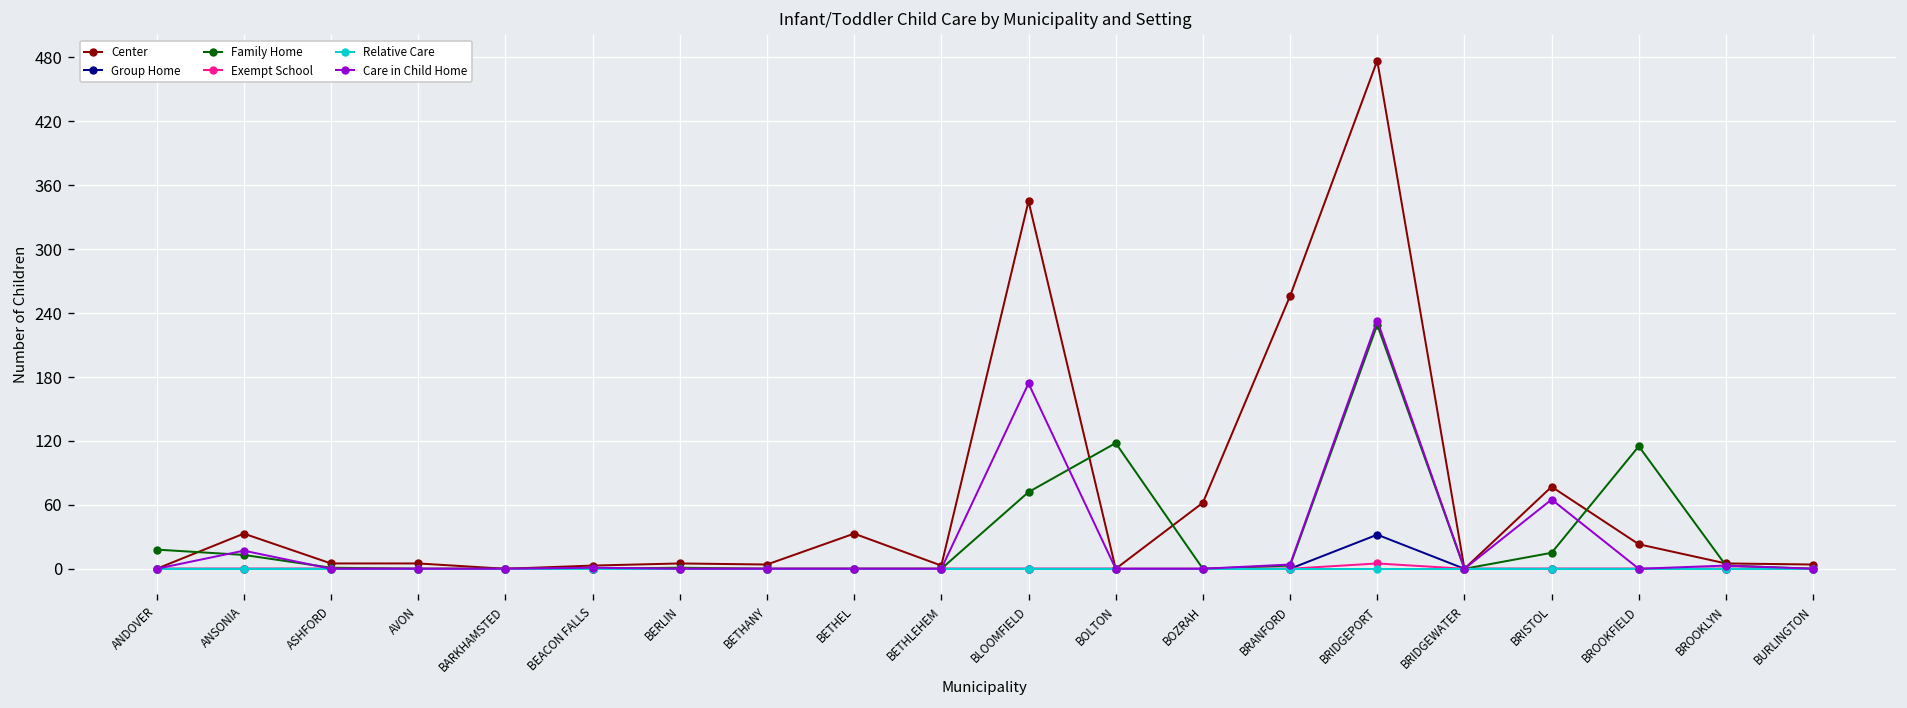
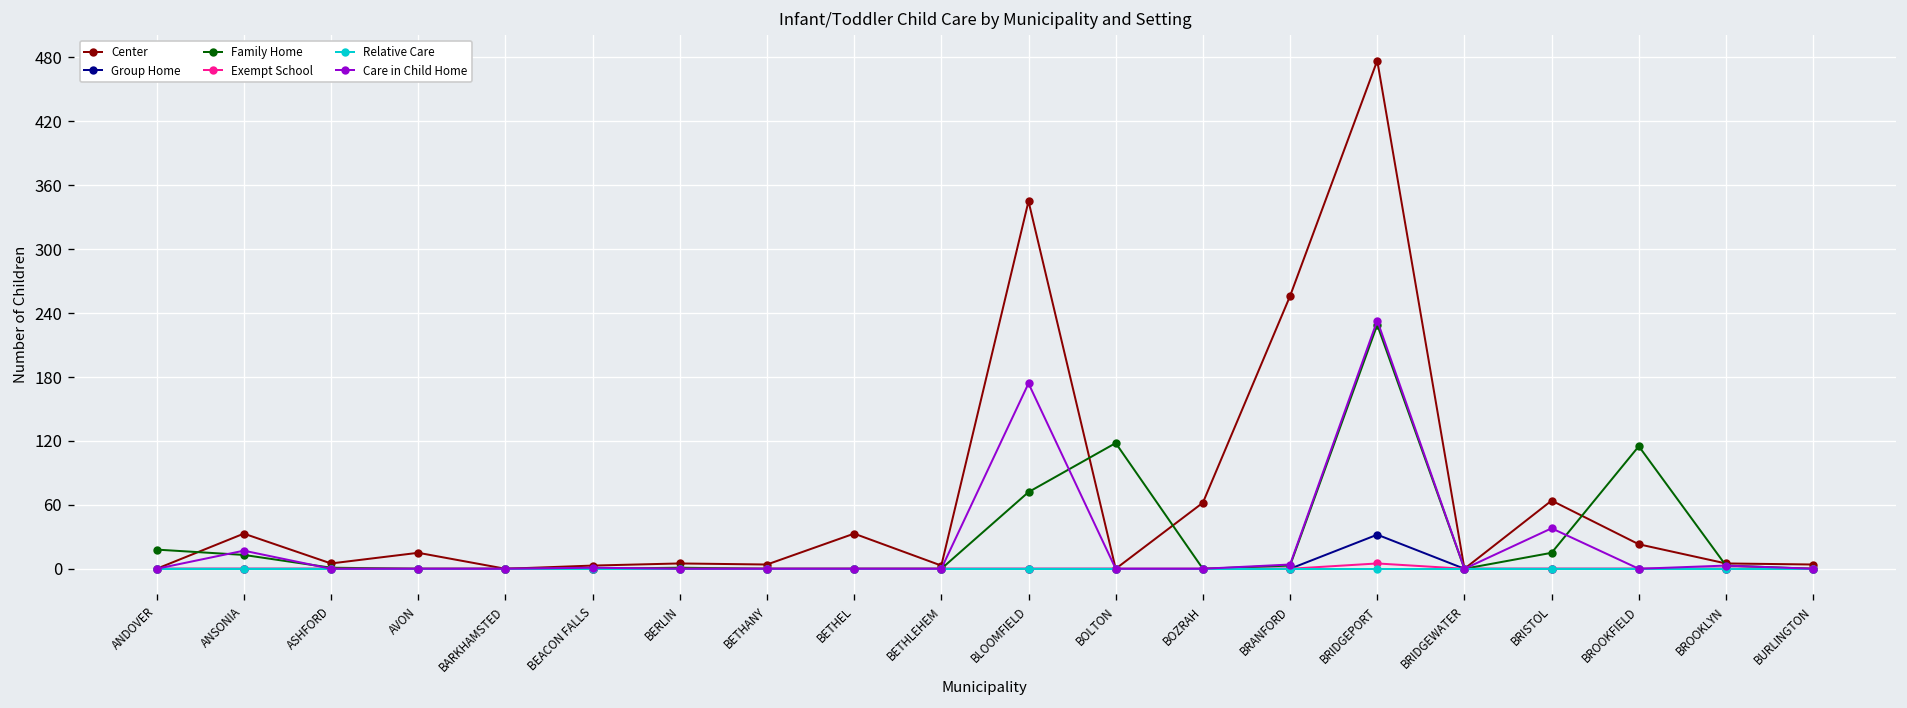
Center, AVON: 10 -> 20
Center, BRISTOL: 80 -> 60
Care in Child Home, BRISTOL: 70 -> 40
